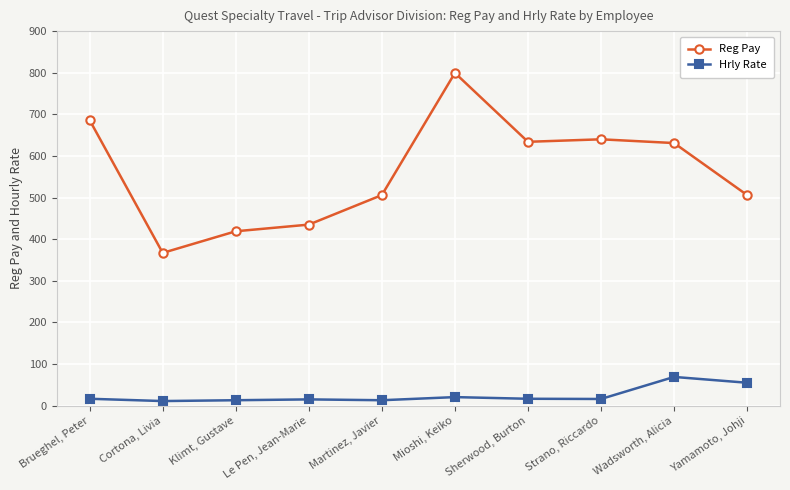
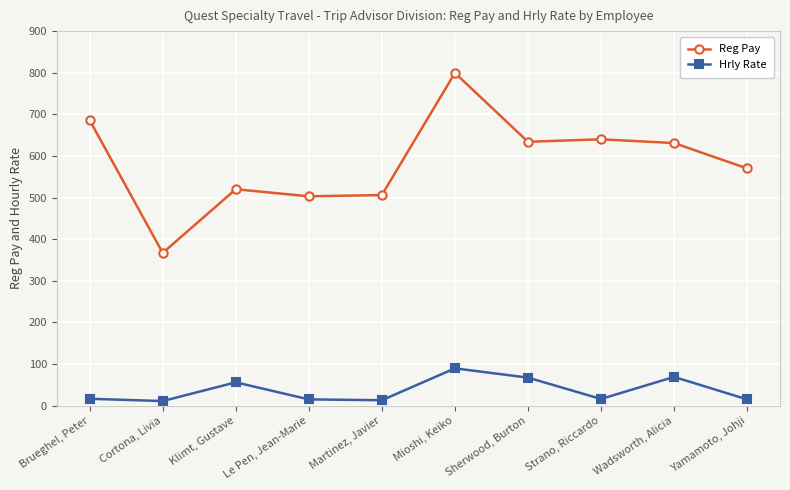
Reg Pay, Klimt, Gustave: 420 -> 520
Hrly Rate, Klimt, Gustave: 10 -> 60
Reg Pay, Le Pen, Jean-Marie: 440 -> 500
Hrly Rate, Mioshi, Keiko: 20 -> 90
Hrly Rate, Sherwood, Burton: 20 -> 70
Reg Pay, Yamamoto, Johji: 510 -> 570
Hrly Rate, Yamamoto, Johji: 60 -> 20
